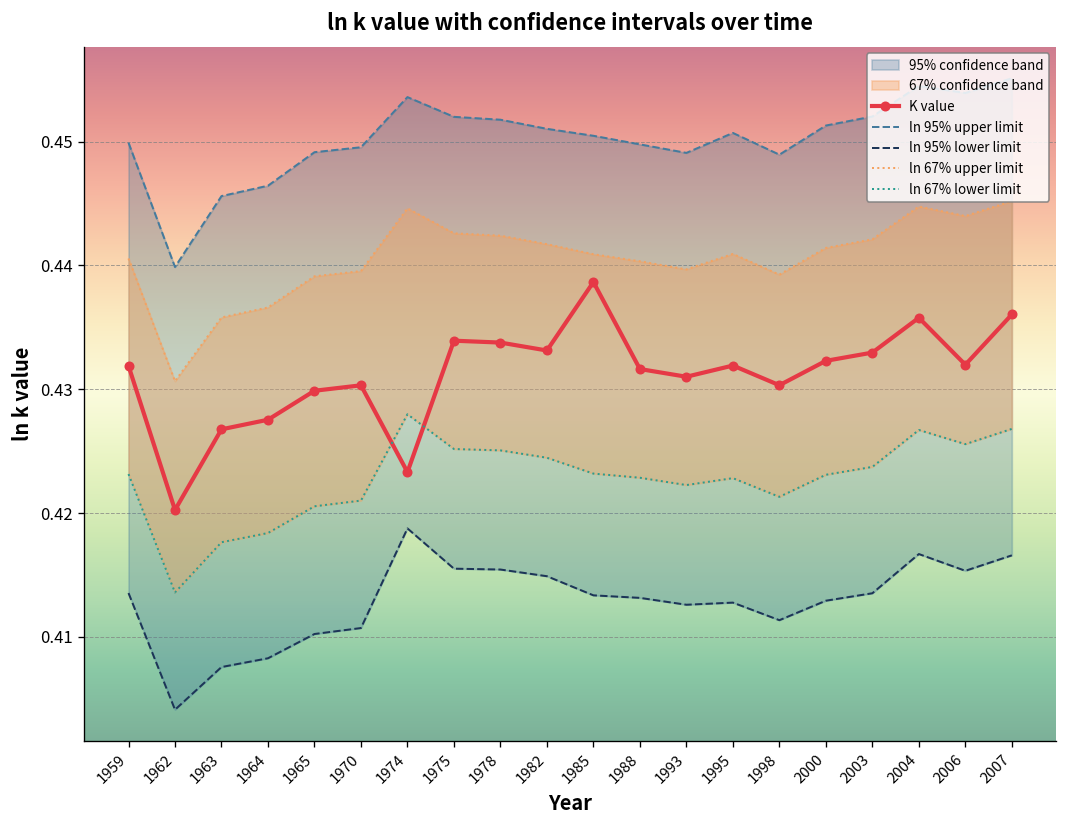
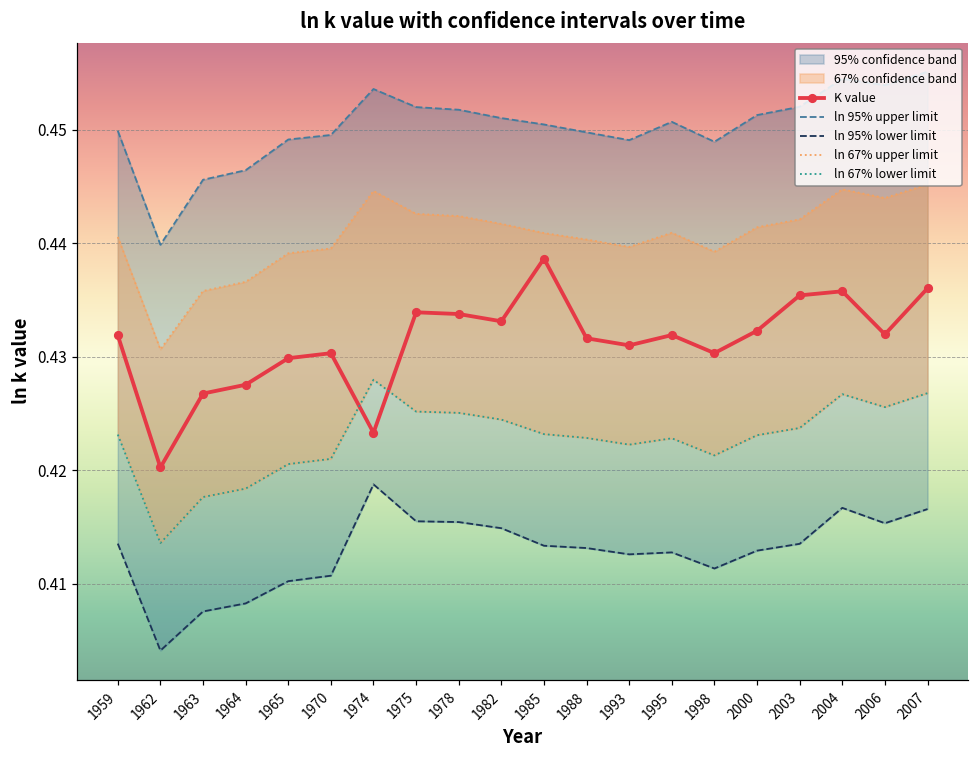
K value, 2003: 0.4330 -> 0.4354
